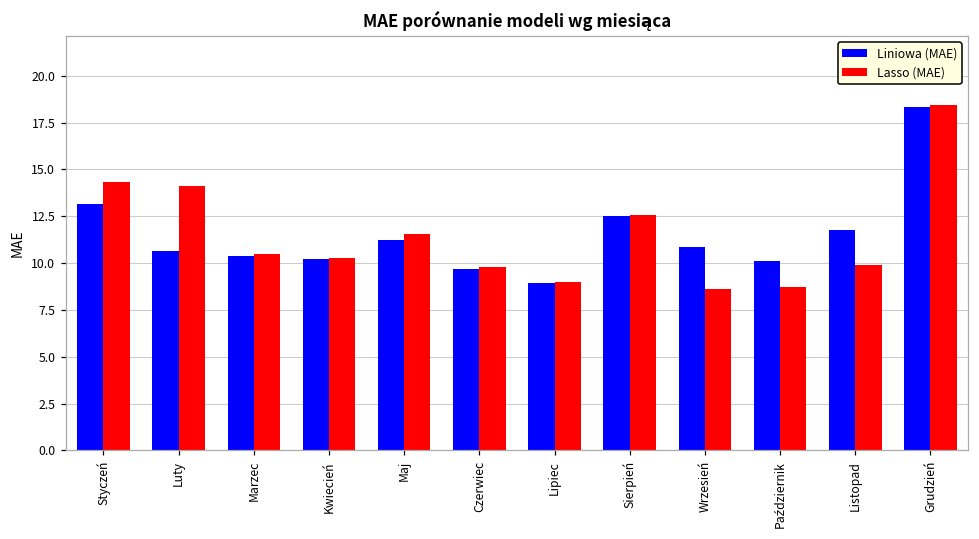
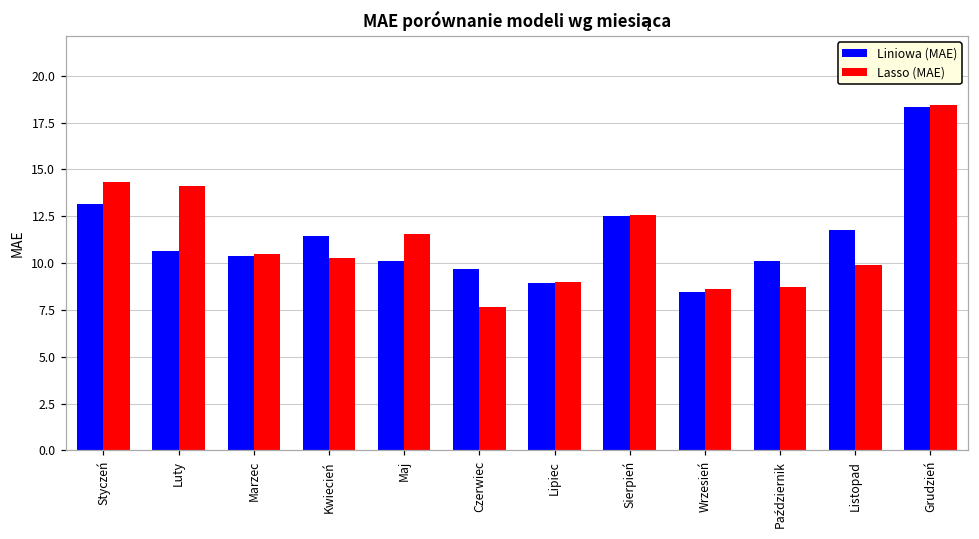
Liniowa (MAE), Kwiecień: 10.2 -> 11.5
Liniowa (MAE), Maj: 11.2 -> 10.1
Lasso (MAE), Czerwiec: 9.8 -> 7.7
Liniowa (MAE), Wrzesień: 10.8 -> 8.4
